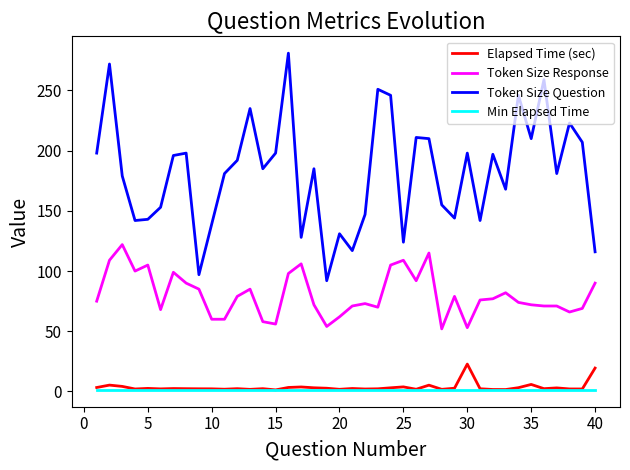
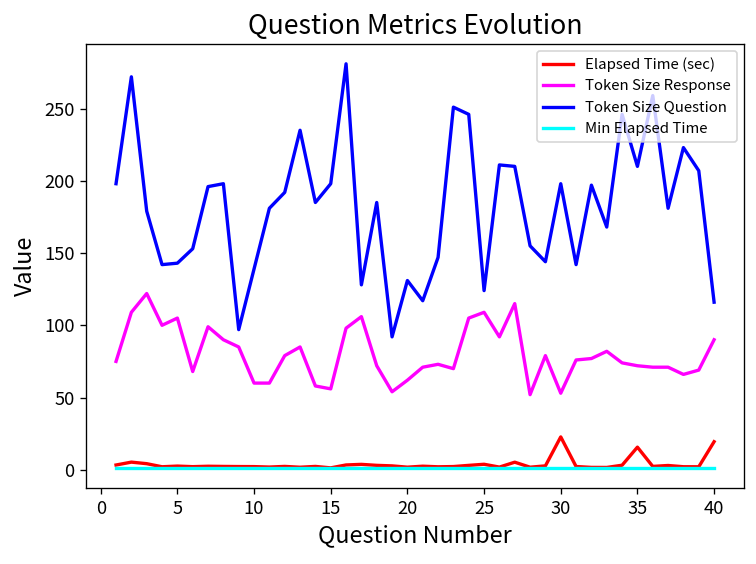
Elapsed Time (sec), 35: 6 -> 16
